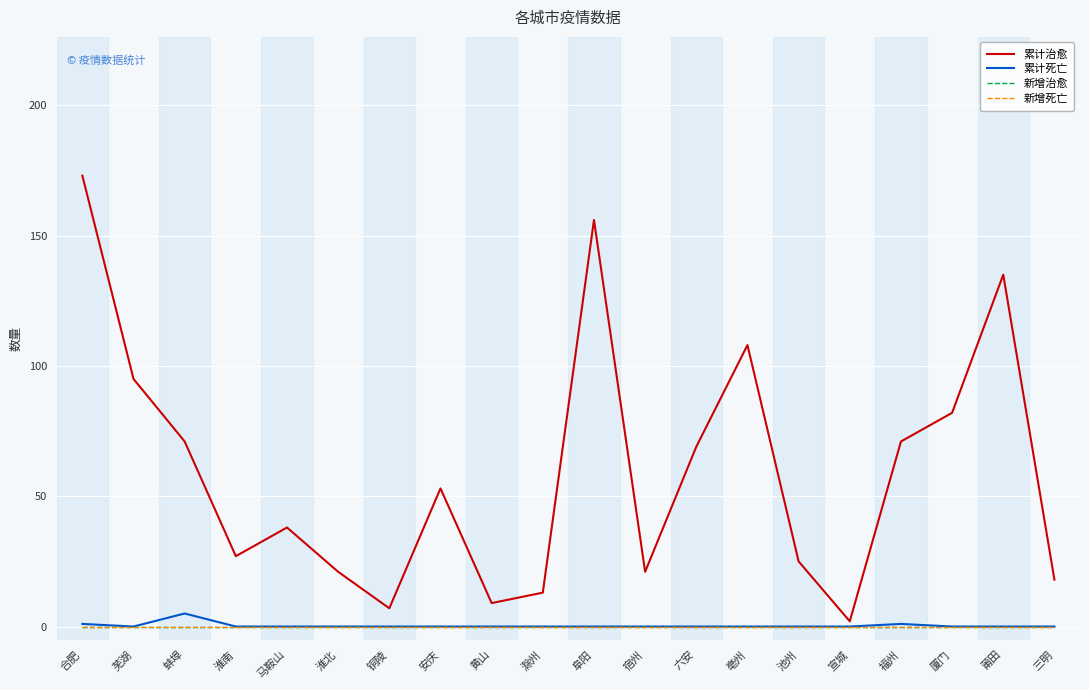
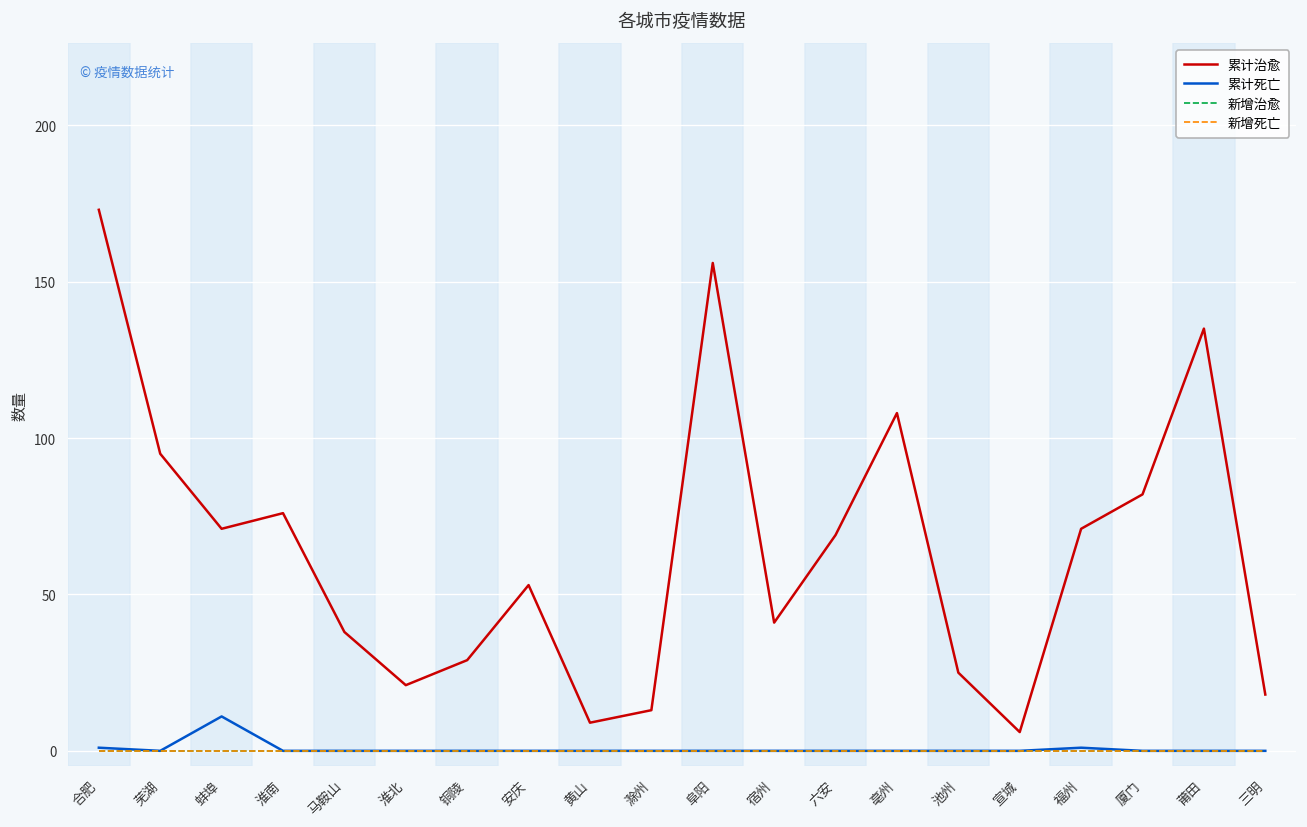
累计死亡, 蚌埠: 5 -> 11
累计治愈, 淮南: 27 -> 76
累计治愈, 铜陵: 7 -> 29
累计治愈, 宿州: 21 -> 41
累计治愈, 宣城: 2 -> 6
